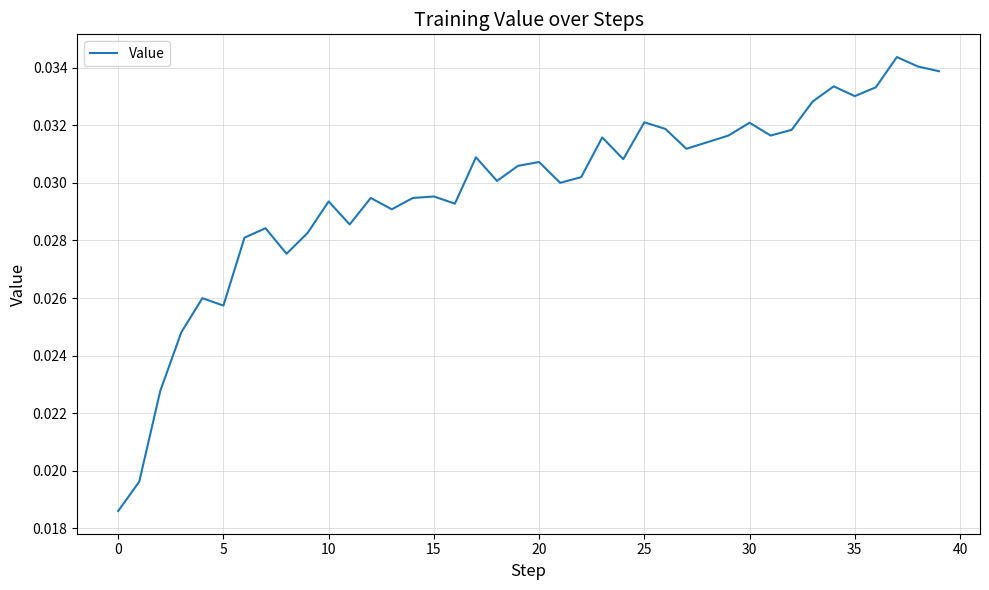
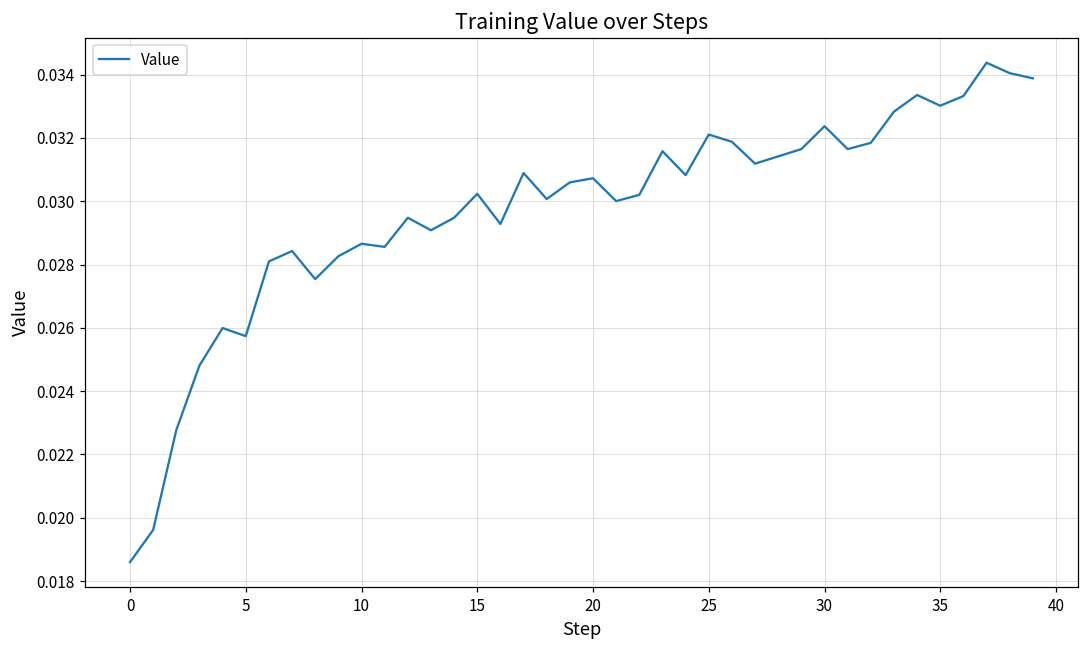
10: 0.0294 -> 0.0287
15: 0.0295 -> 0.0302
30: 0.0321 -> 0.0324
